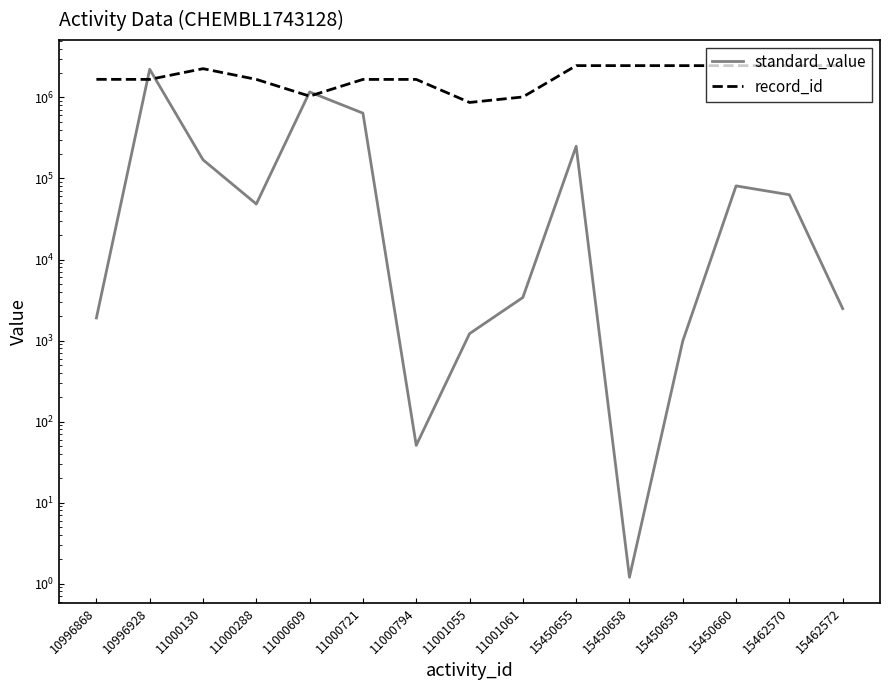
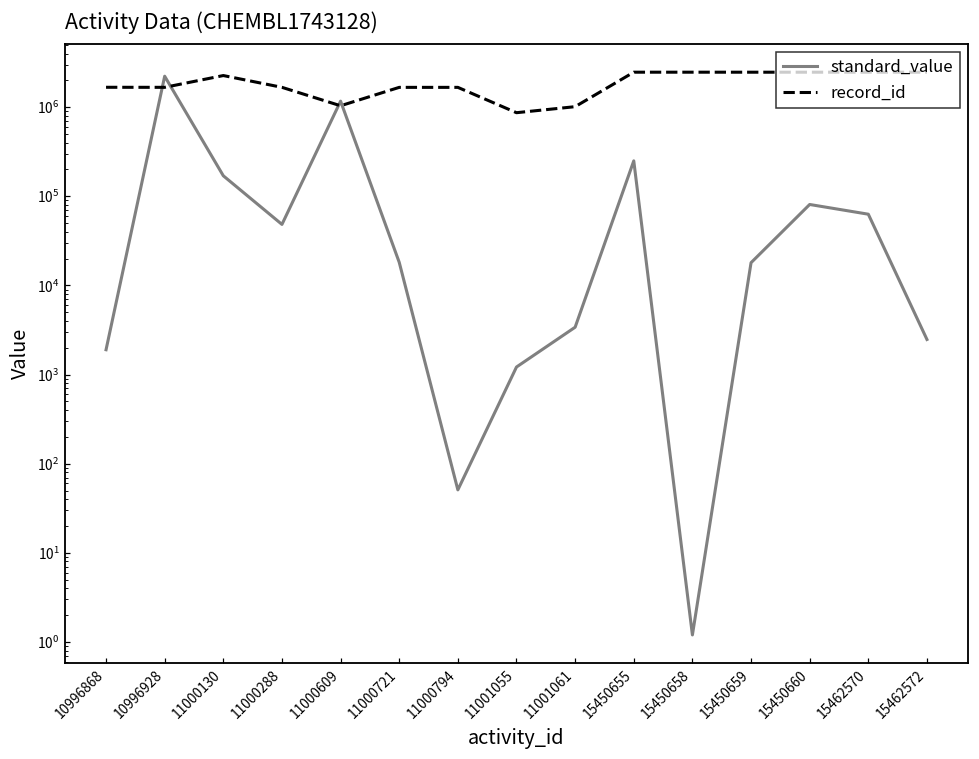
standard_value, 11000721: 600000 -> 18000
standard_value, 15450659: 1000 -> 18000
